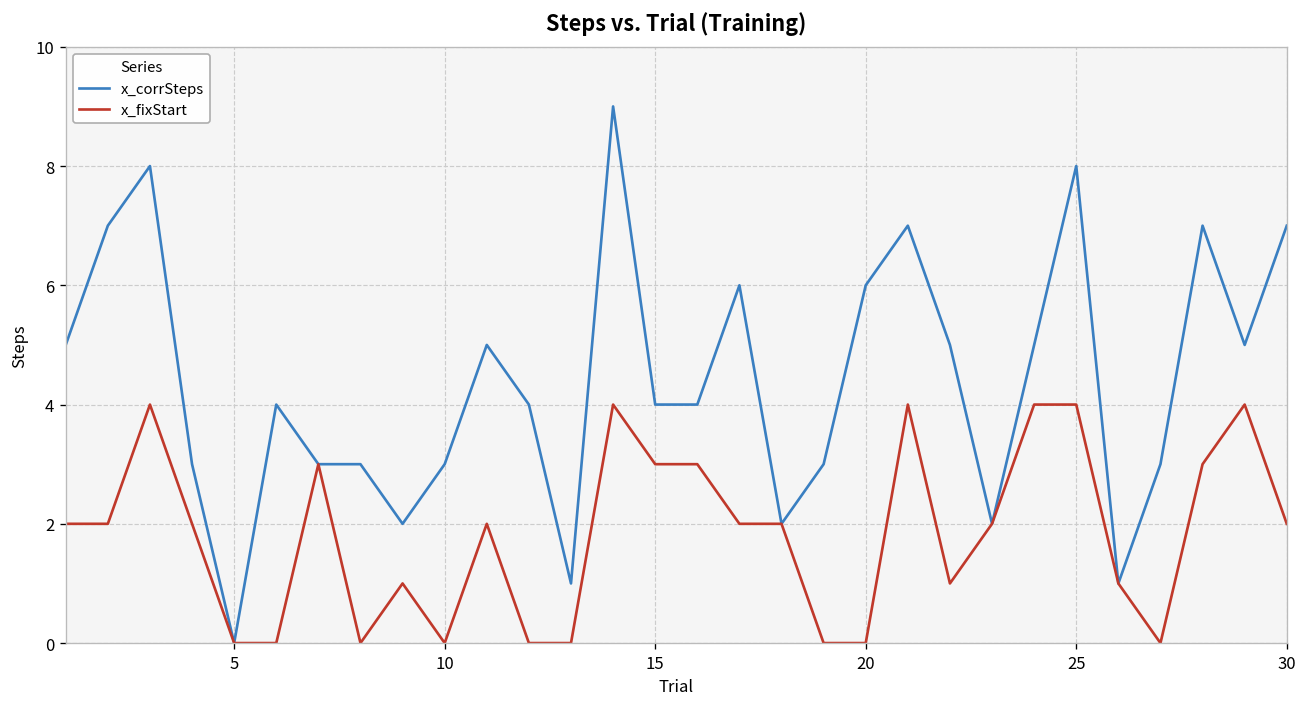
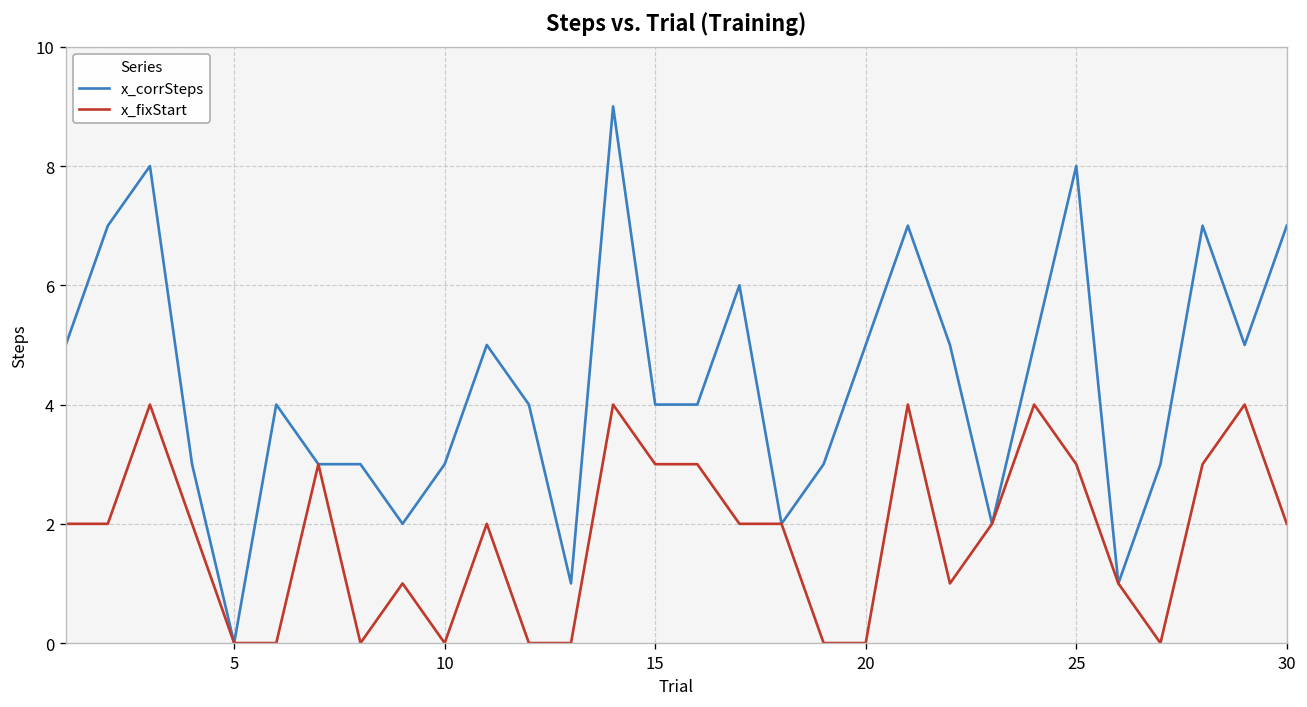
x_corrSteps, 20: 6 -> 5
x_fixStart, 25: 4 -> 3
